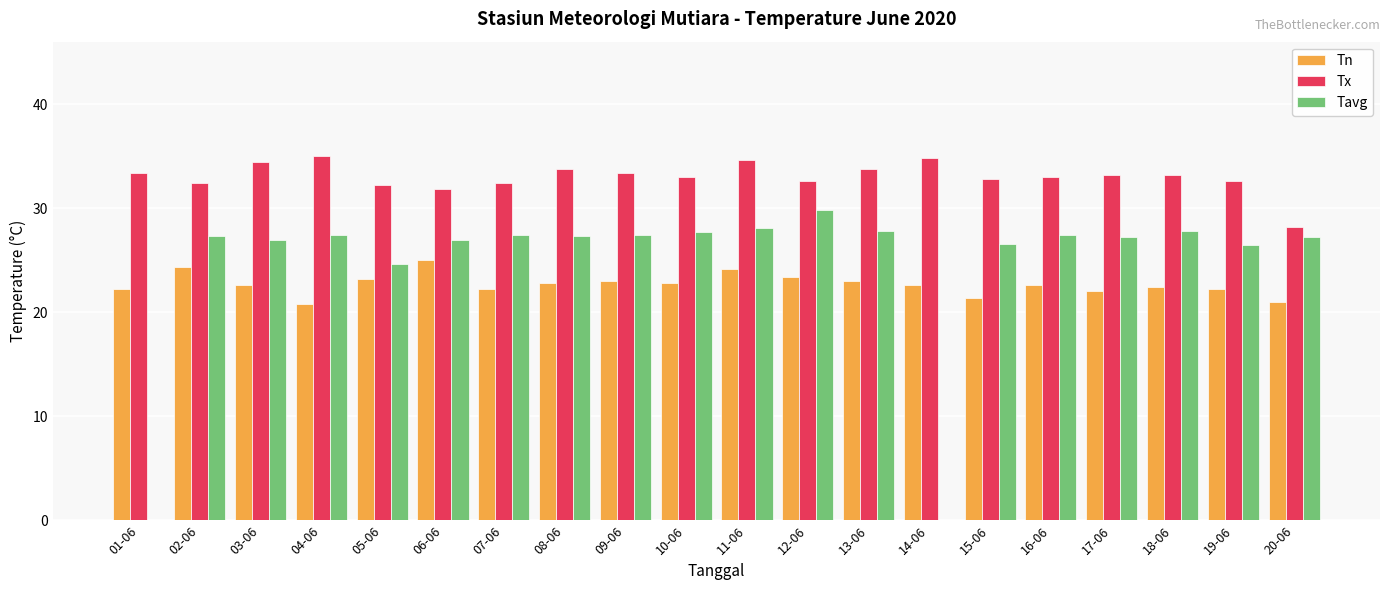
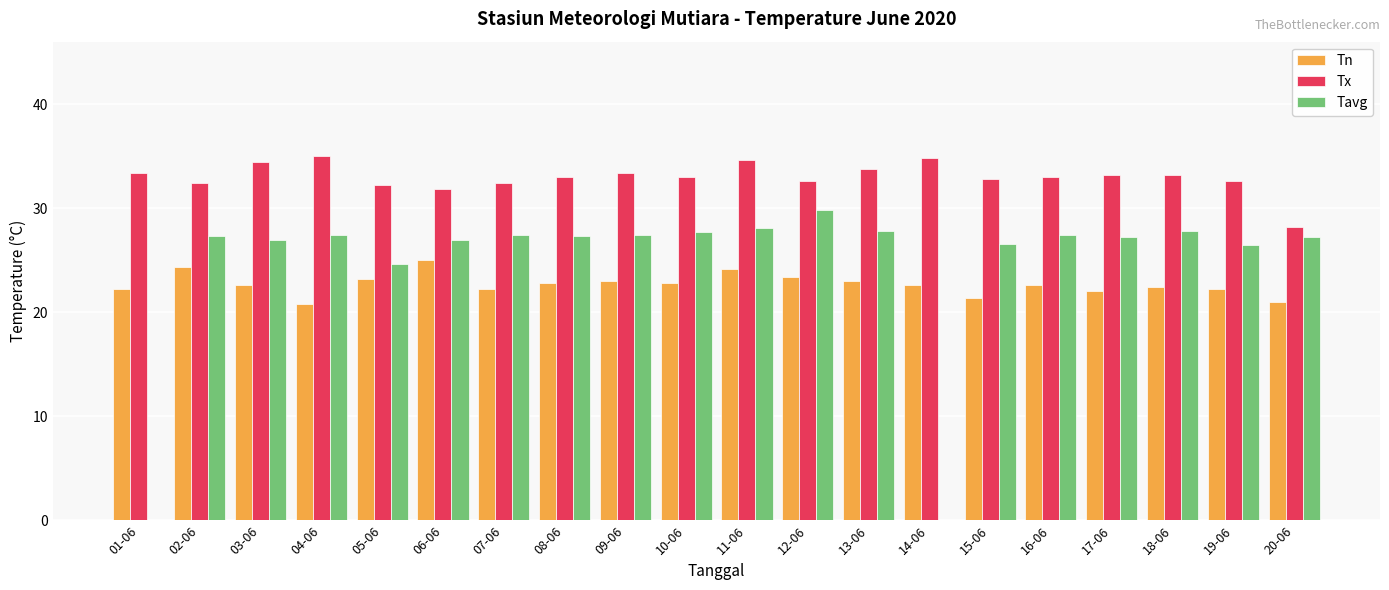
Tx, 08-06: 33.8 -> 33.0
